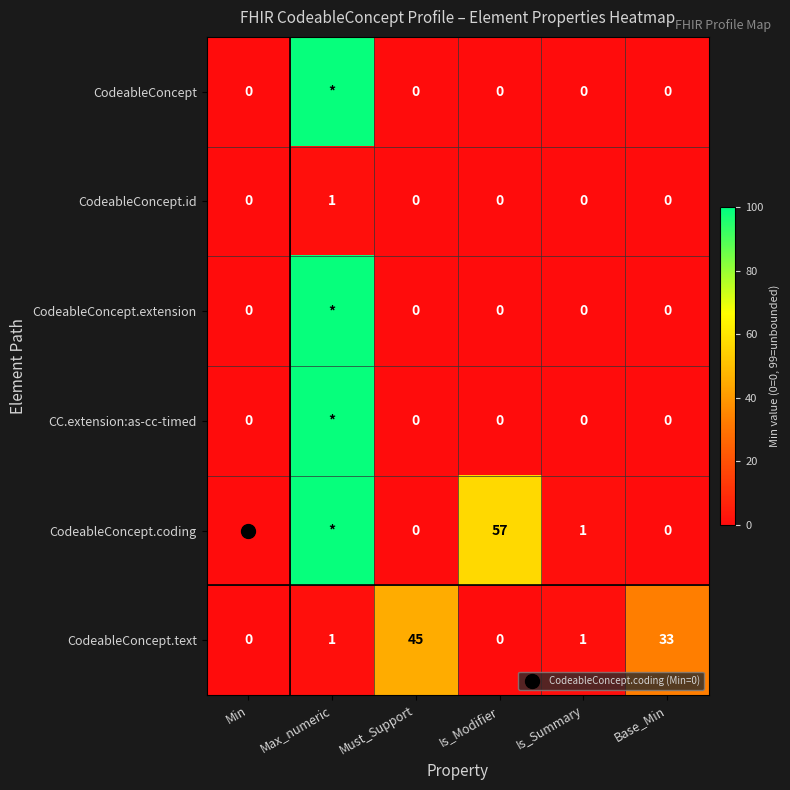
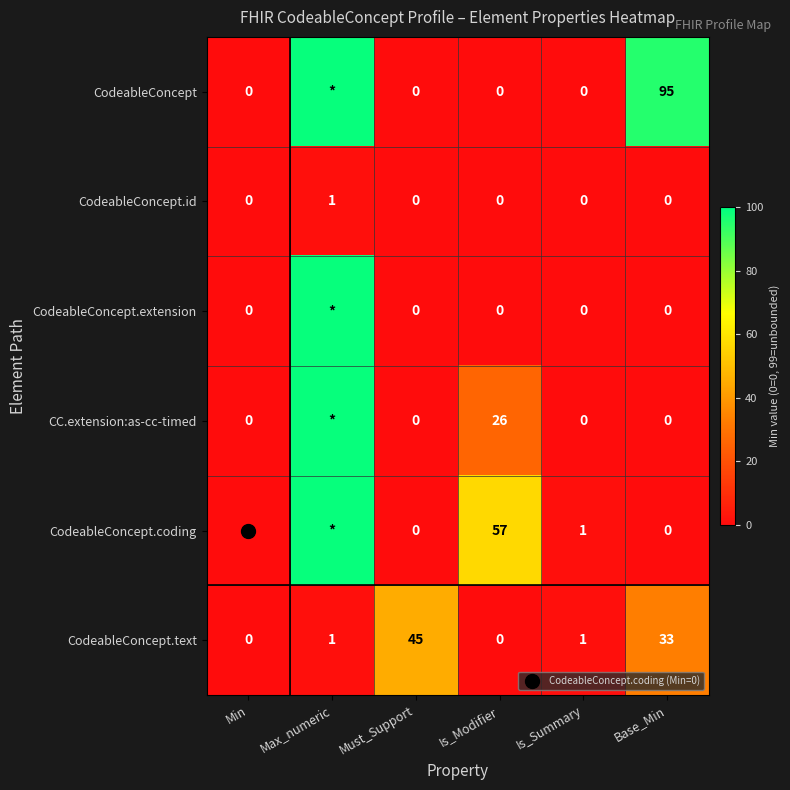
CodeableConcept, Base_Min: 0 -> 95
CC.extension:as-cc-timed, Is_Modifier: 0 -> 26
